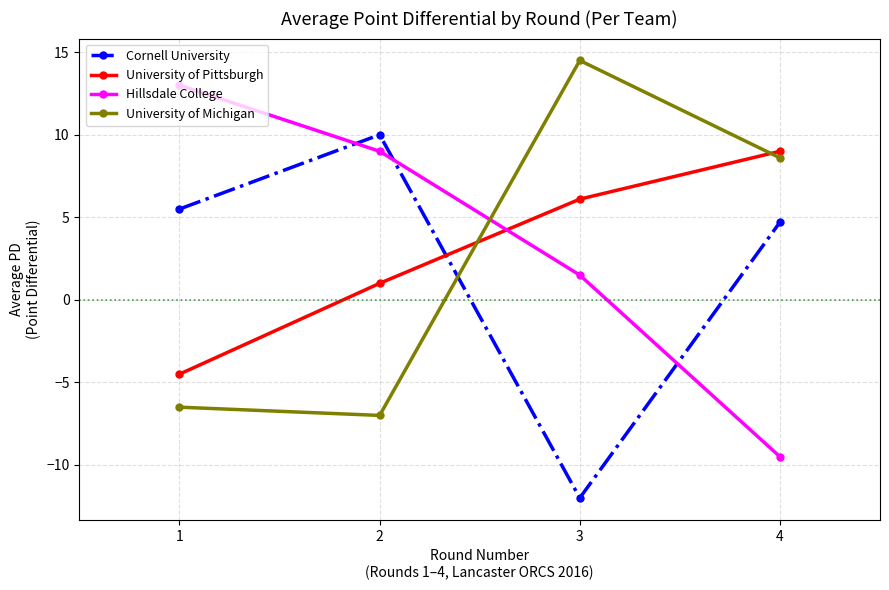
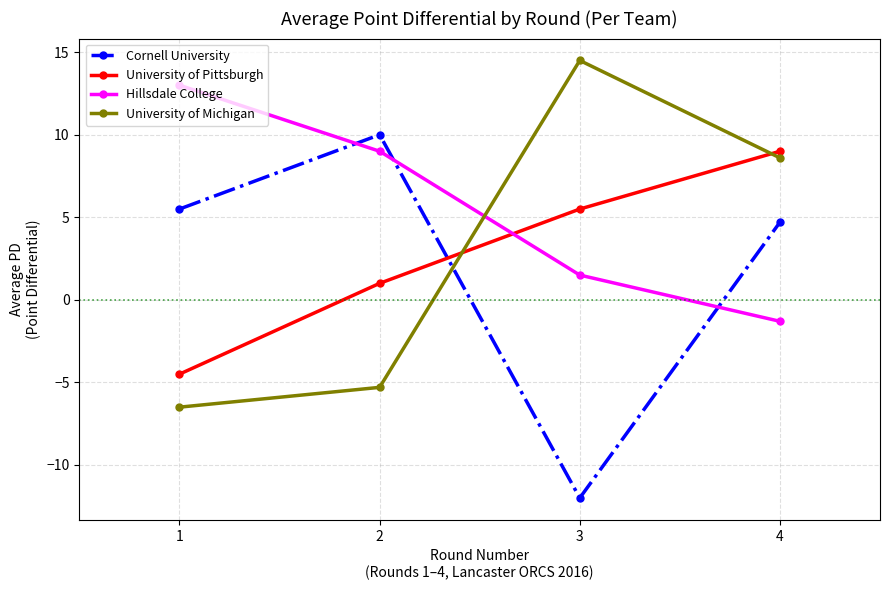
University of Michigan, 2: -7.0 -> -5.3
University of Pittsburgh, 3: 6.1 -> 5.5
Hillsdale College, 4: -9.5 -> -1.3
